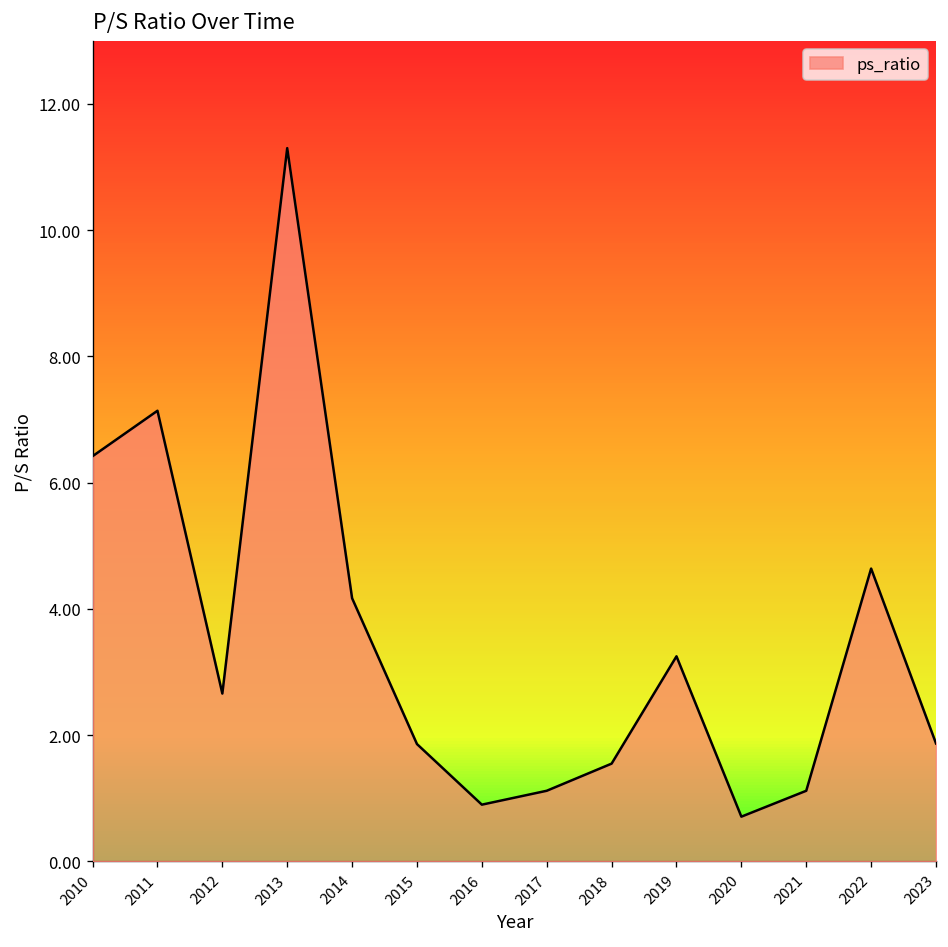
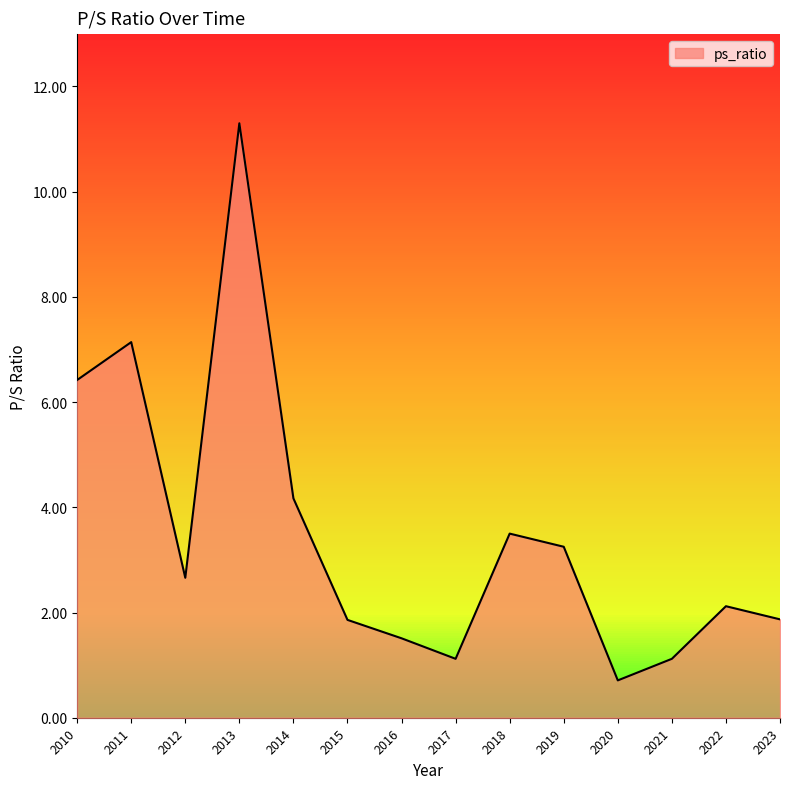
ps_ratio, 2016: 0.9 -> 1.5
ps_ratio, 2018: 1.6 -> 3.5
ps_ratio, 2022: 4.6 -> 2.1
